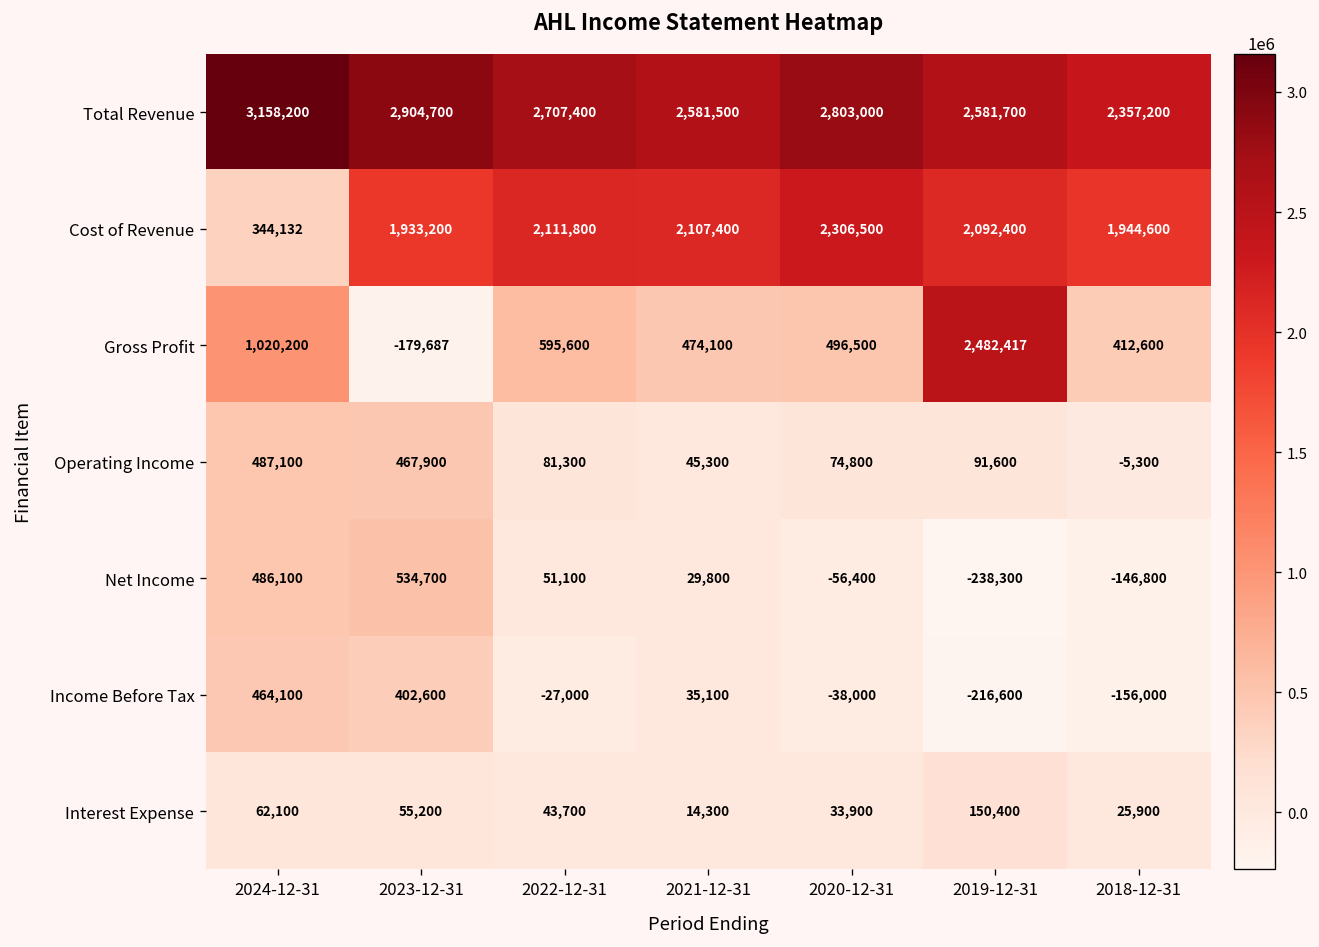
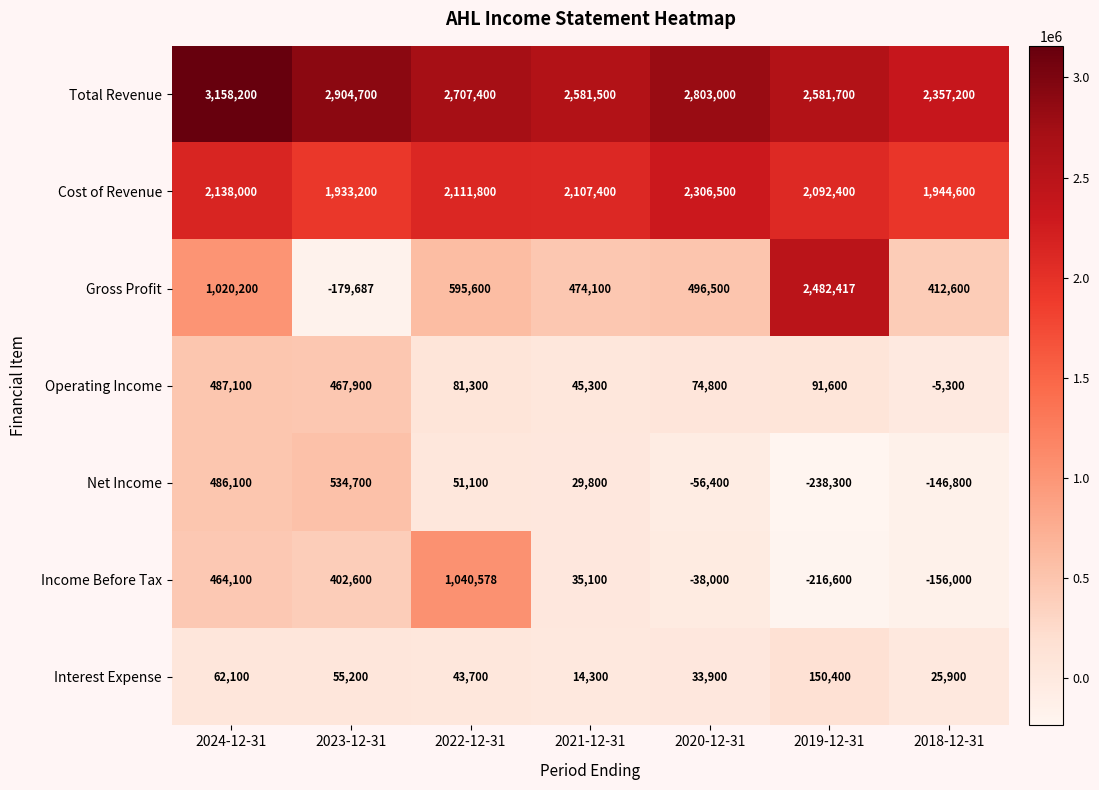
Cost of Revenue, 2024-12-31: 344,132 -> 2,138,000
Income Before Tax, 2022-12-31: -27,000 -> 1,040,578
